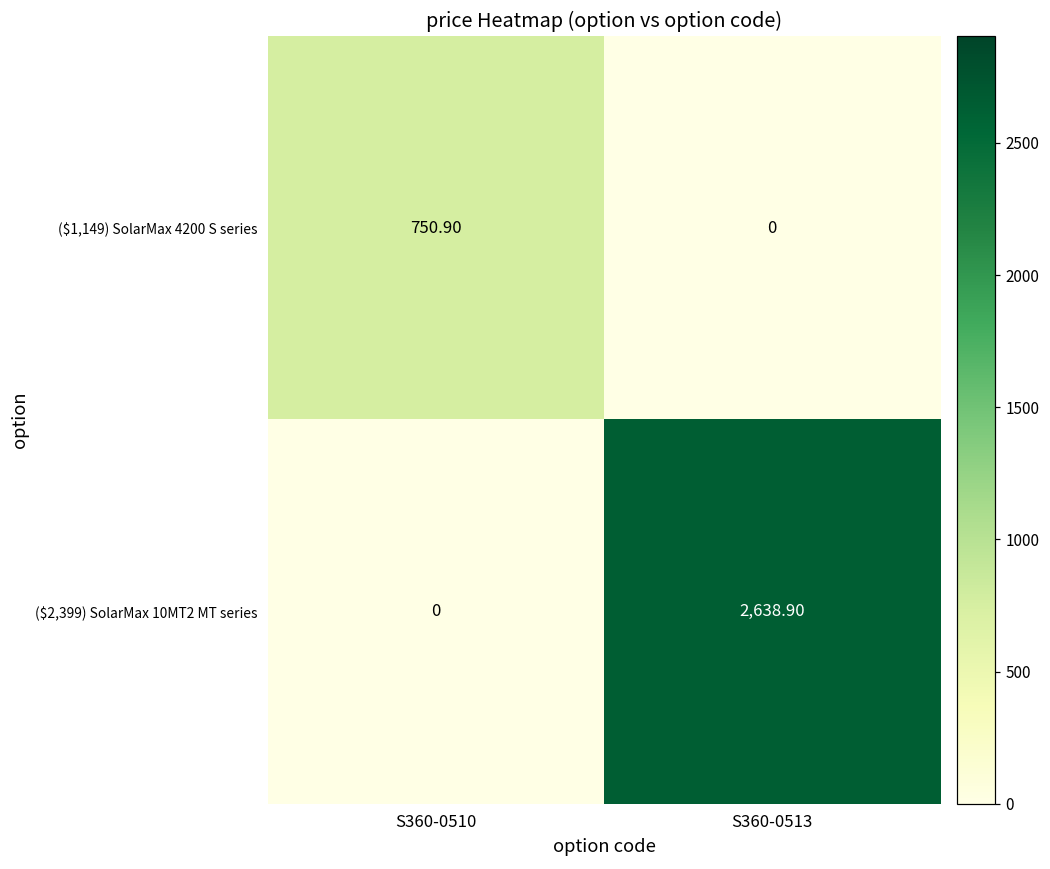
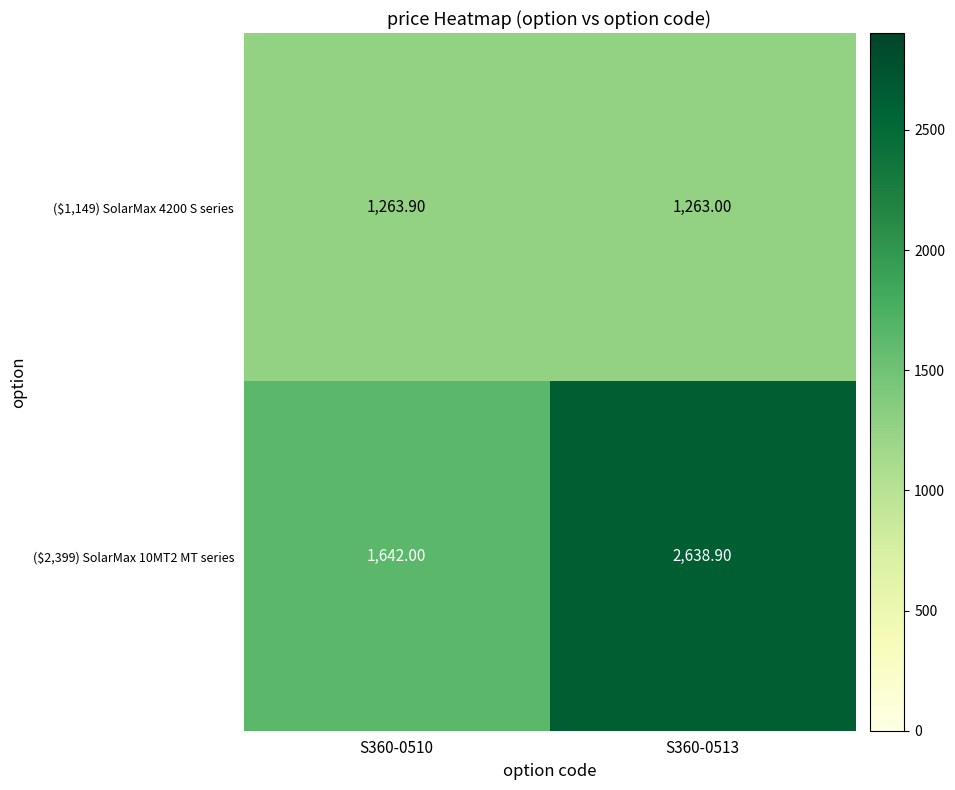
($1,149) SolarMax 4200 S series, S360-0510: 750.90 -> 1,263.90
($1,149) SolarMax 4200 S series, S360-0513: 0 -> 1,263.00
($2,399) SolarMax 10MT2 MT series, S360-0510: 0 -> 1,642.00
